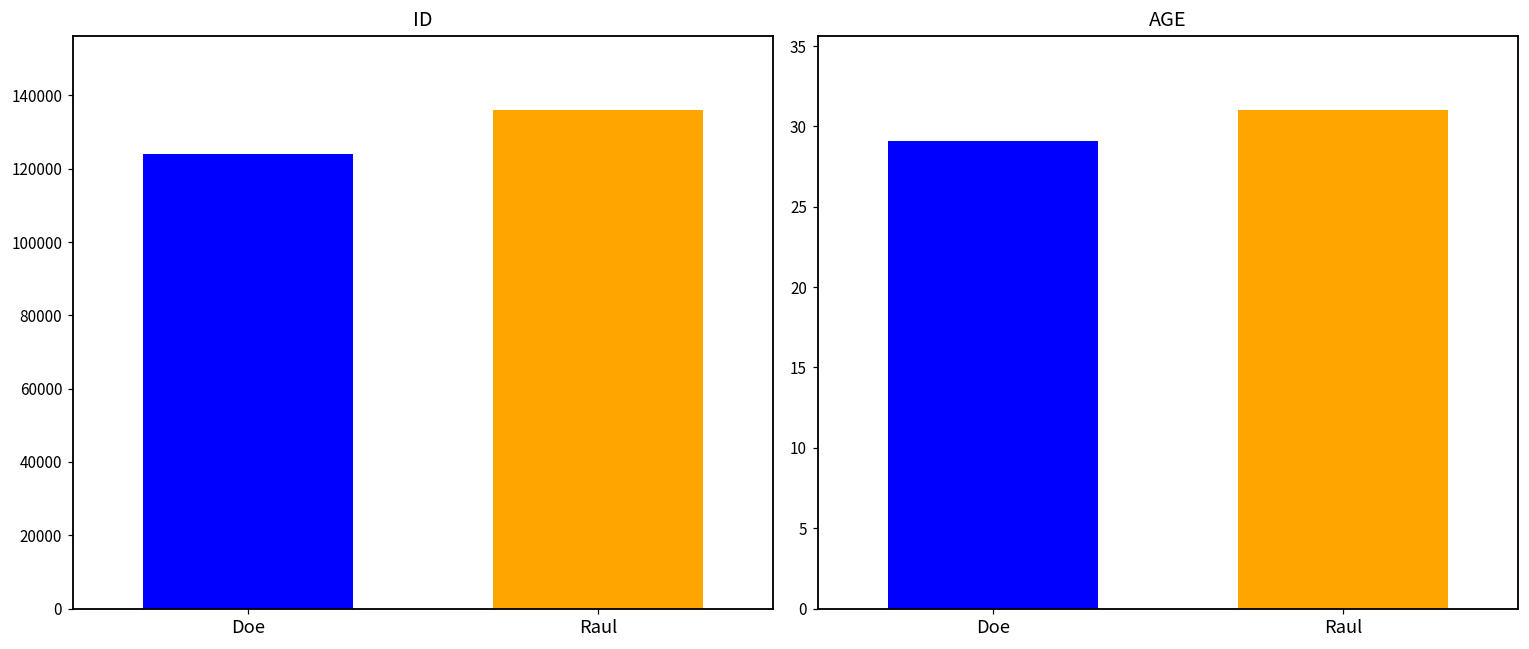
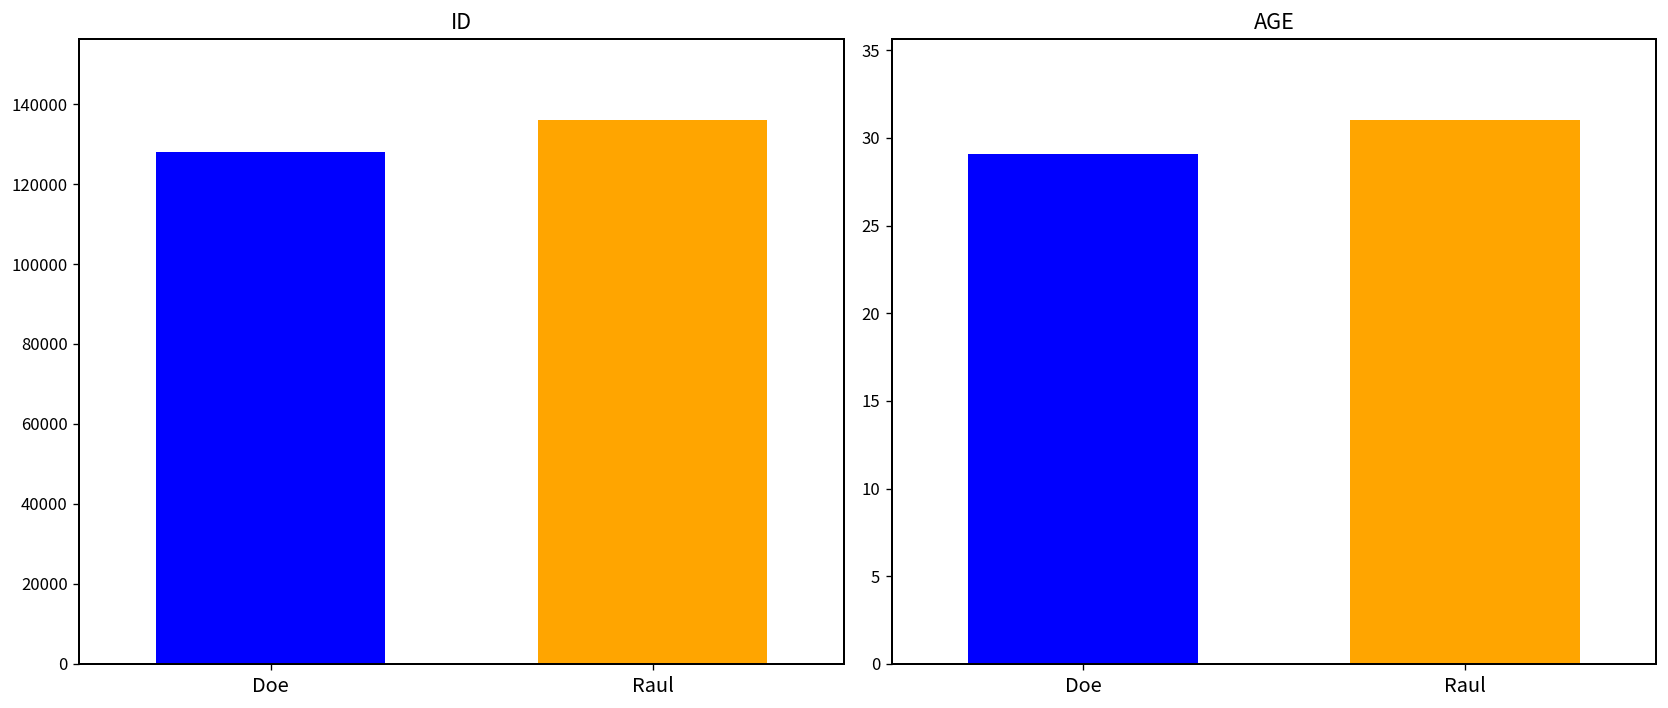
ID, Doe: 124000 -> 128000
